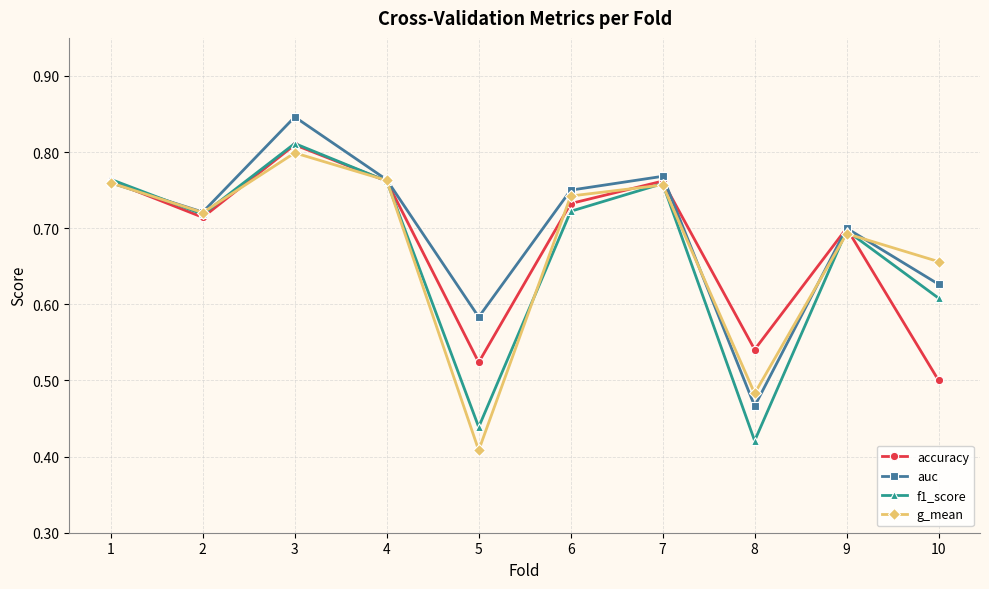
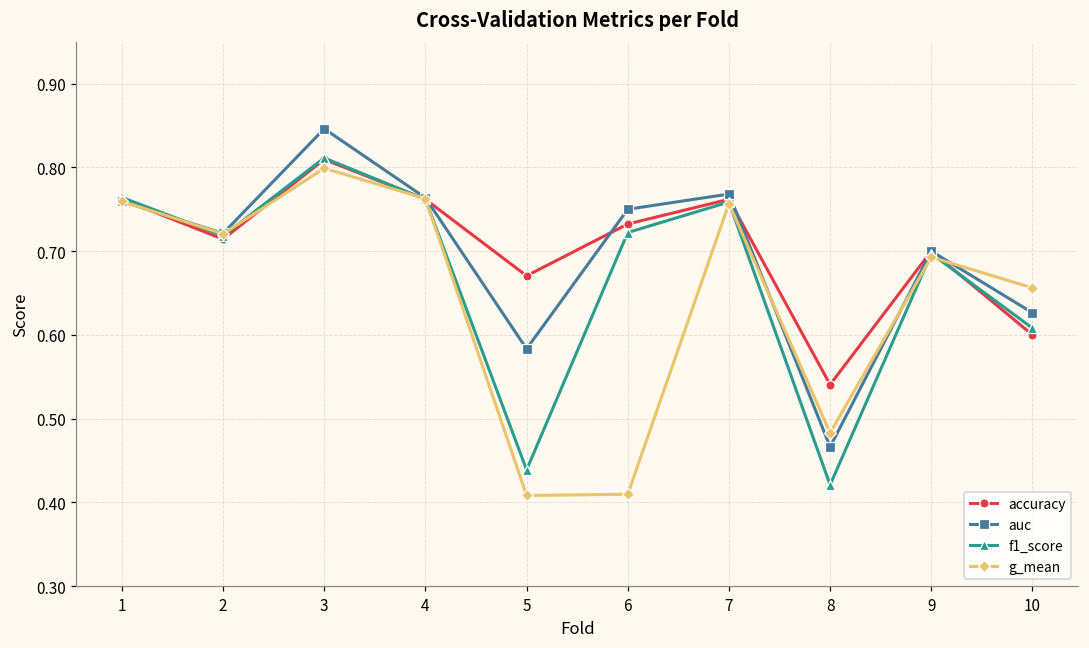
accuracy, 5: 0.52 -> 0.67
g_mean, 6: 0.74 -> 0.41
accuracy, 10: 0.5 -> 0.6
